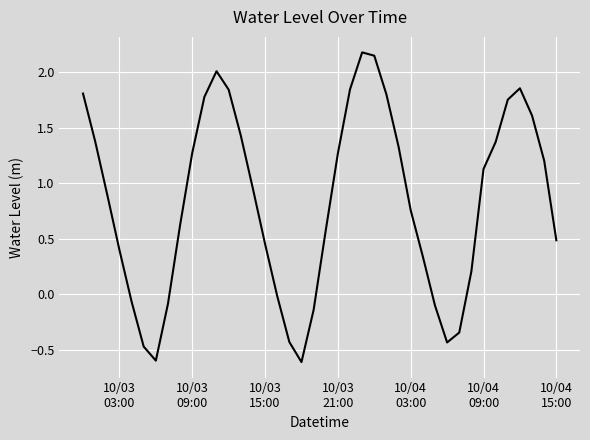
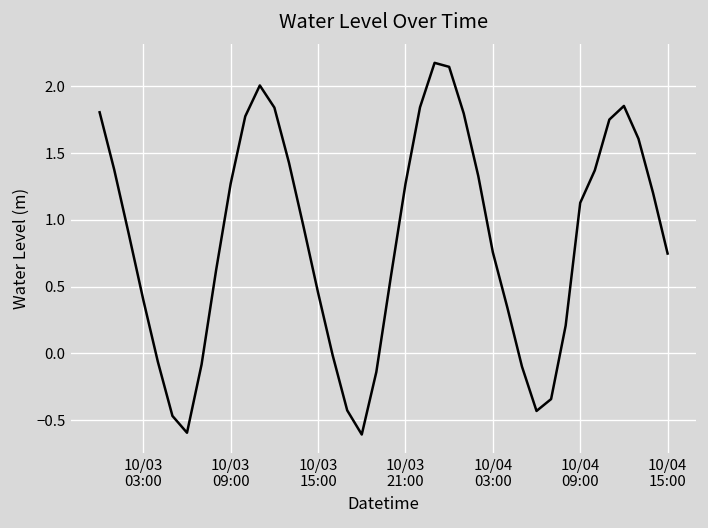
10/04 15:00: 0.49 -> 0.75
